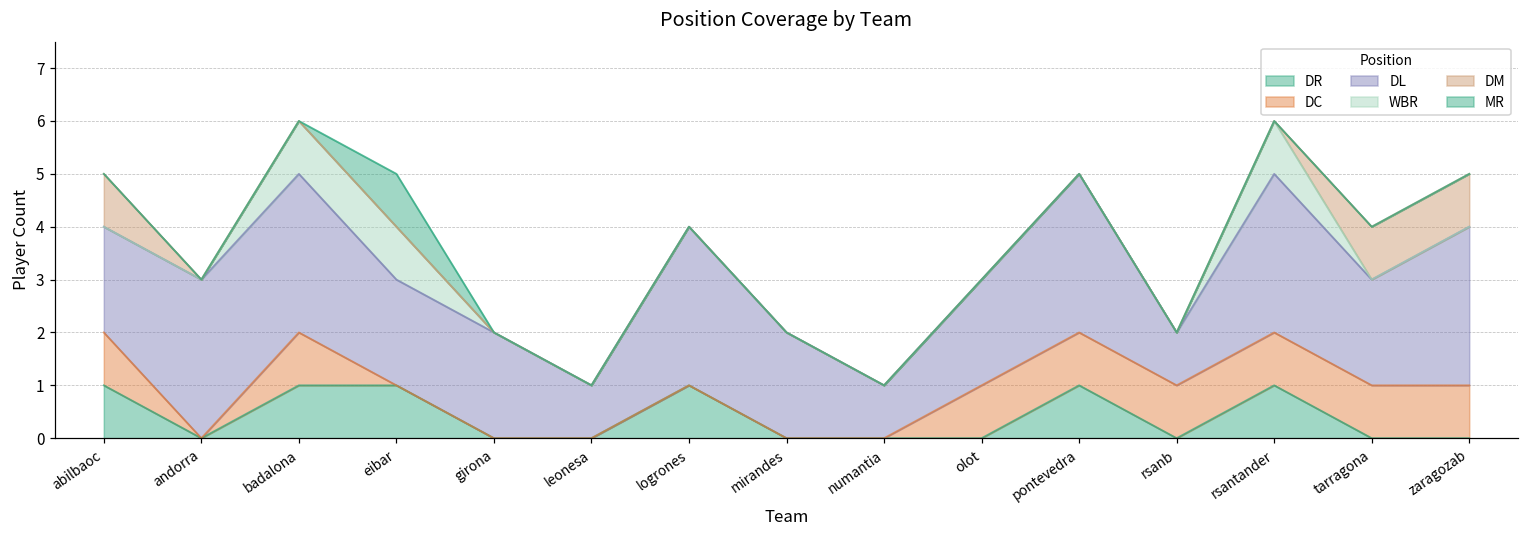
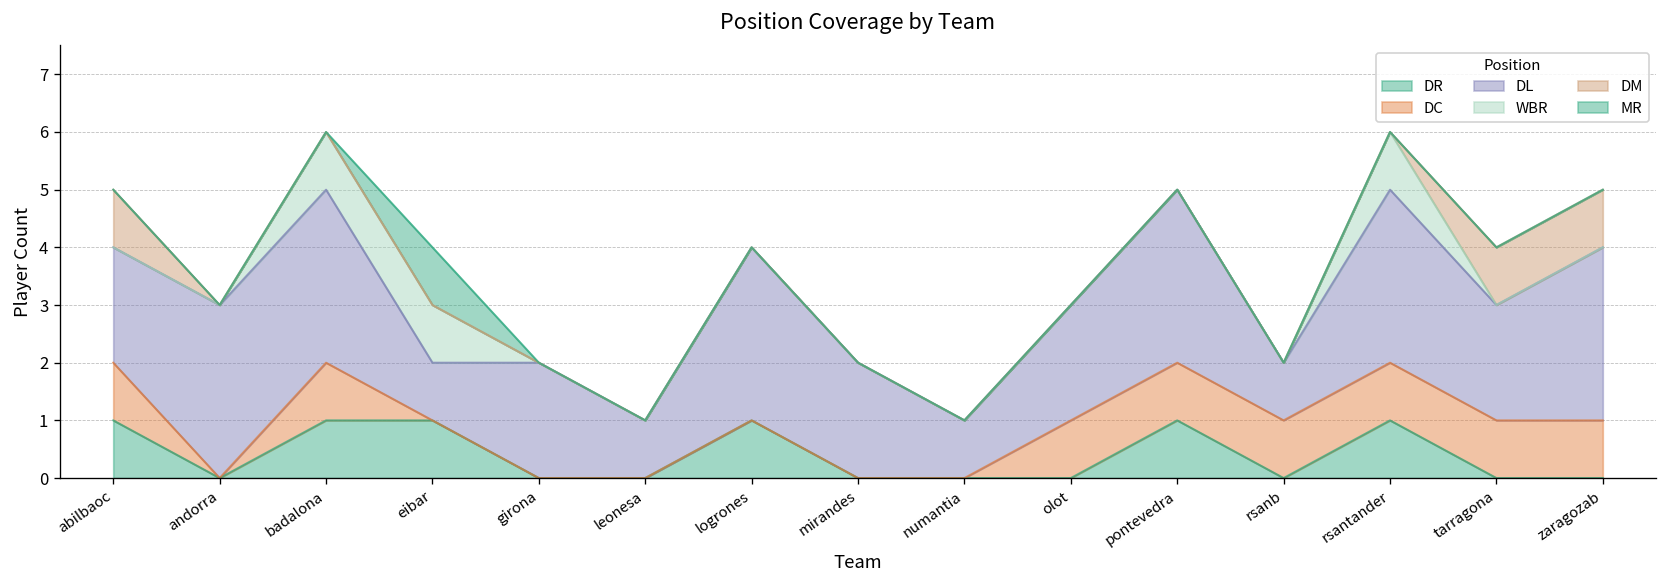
DL, eibar: 2 -> 1
